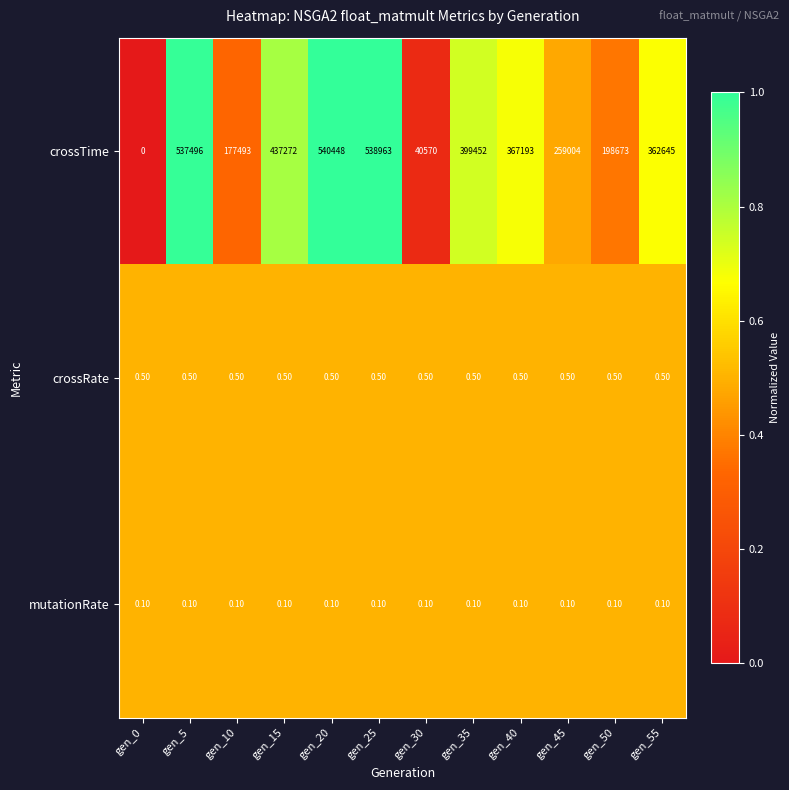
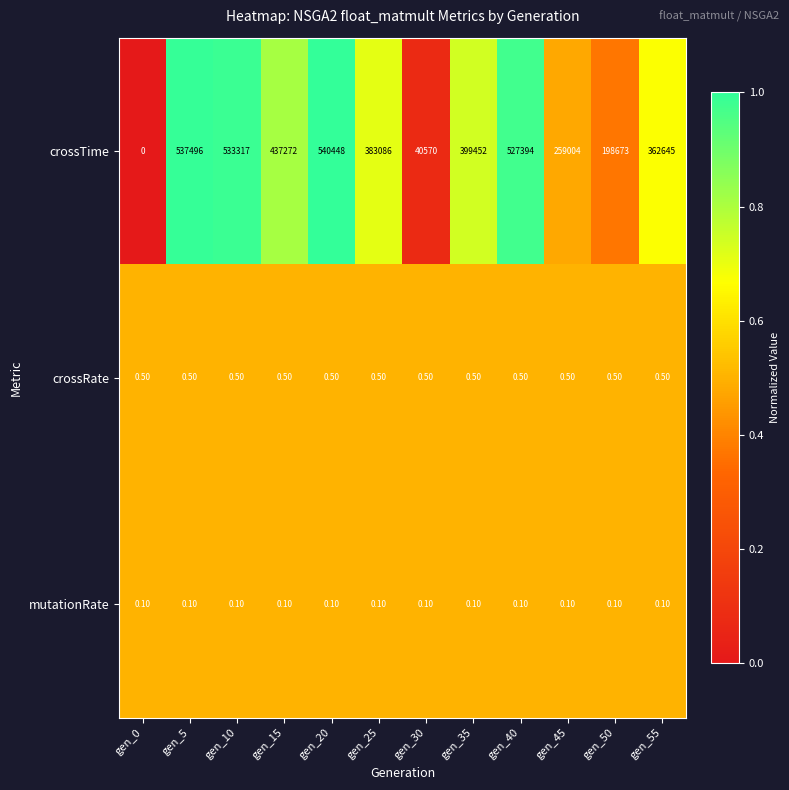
crossTime, gen_10: 177493 -> 533317
crossTime, gen_25: 538963 -> 383086
crossTime, gen_40: 367193 -> 527394
